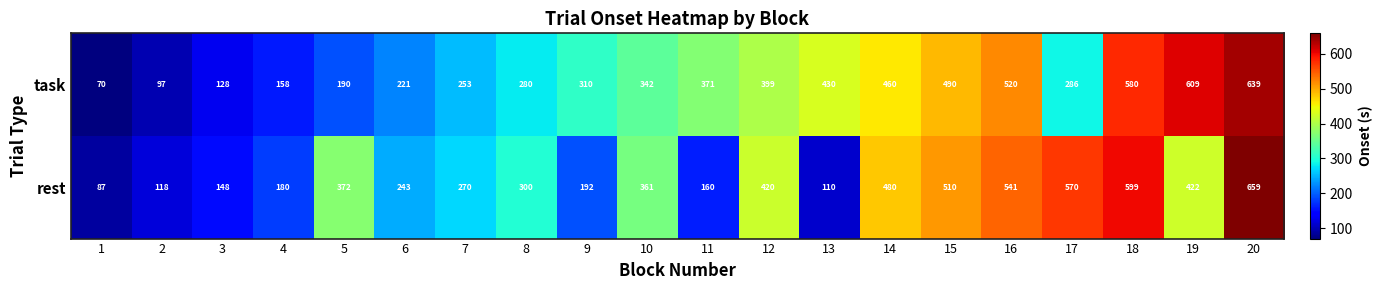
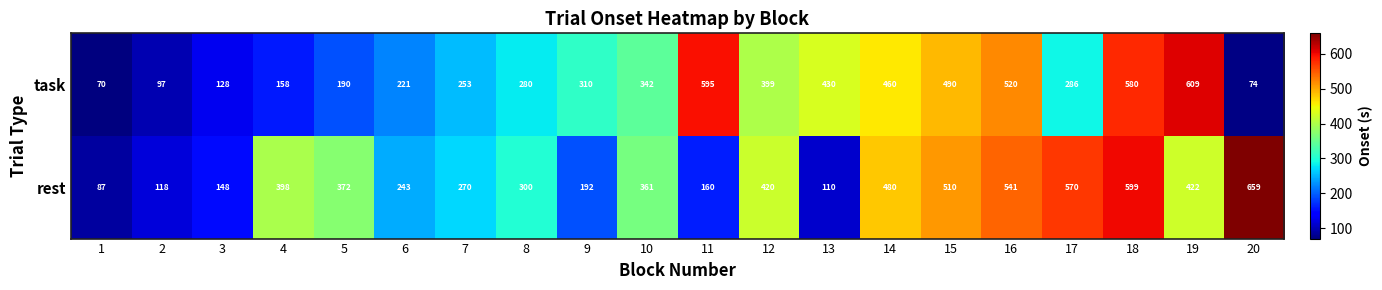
task, 11: 371 -> 595
task, 20: 639 -> 74
rest, 4: 180 -> 398
